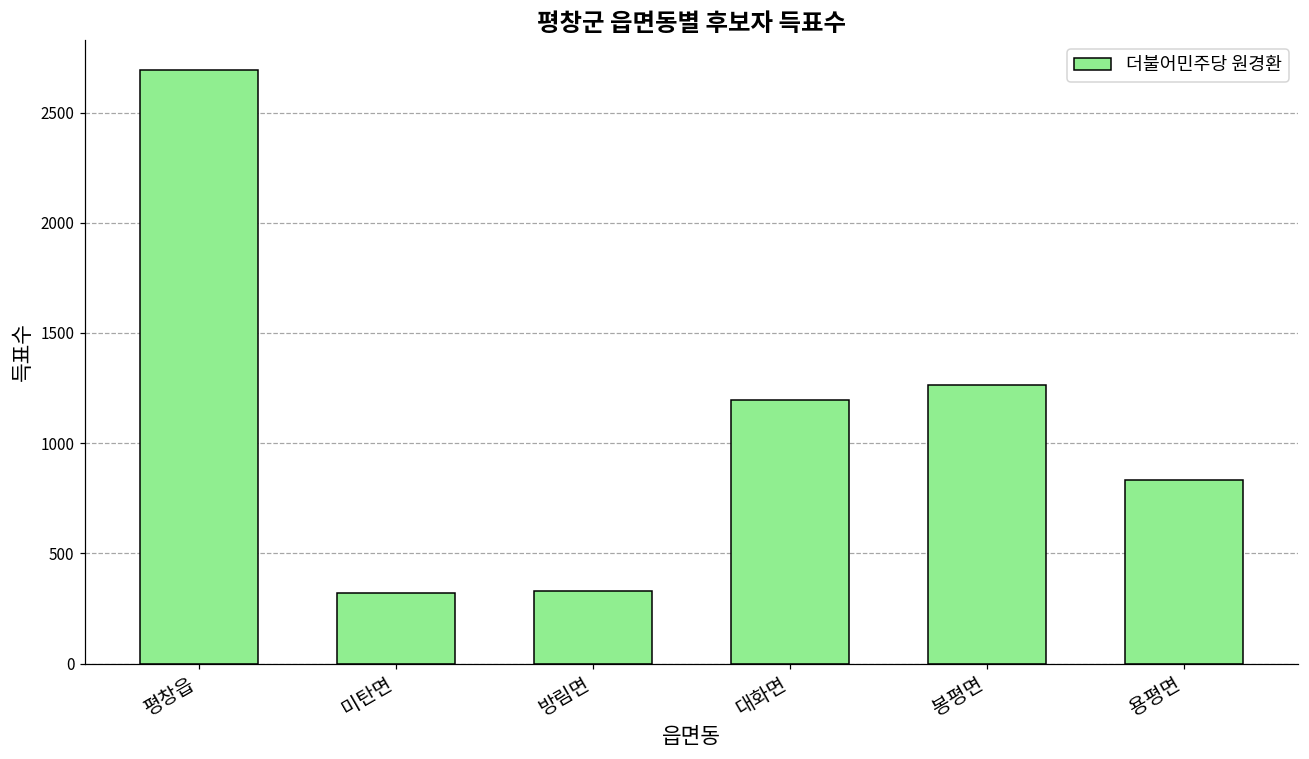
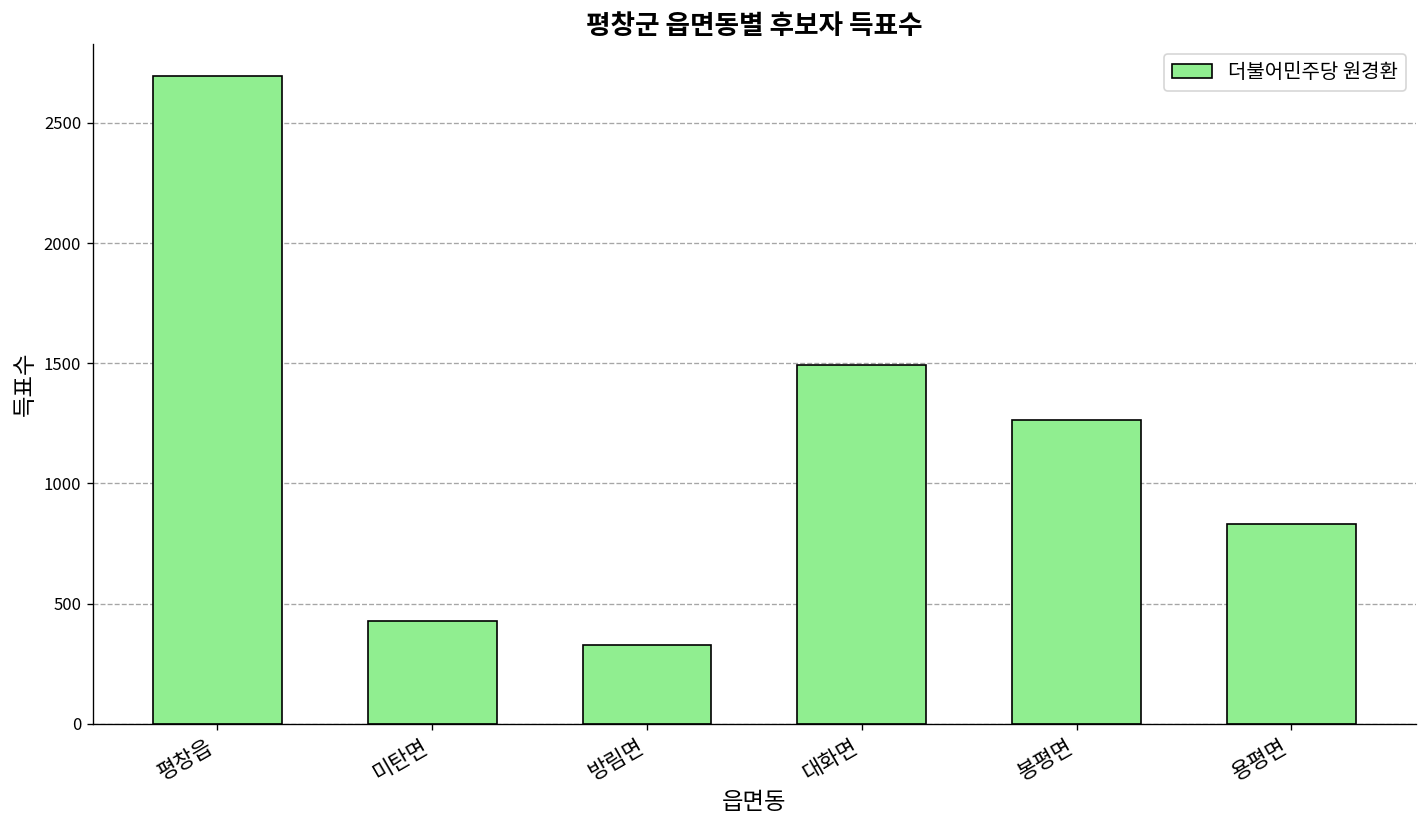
미탄면: 320 -> 430
대화면: 1200 -> 1490
